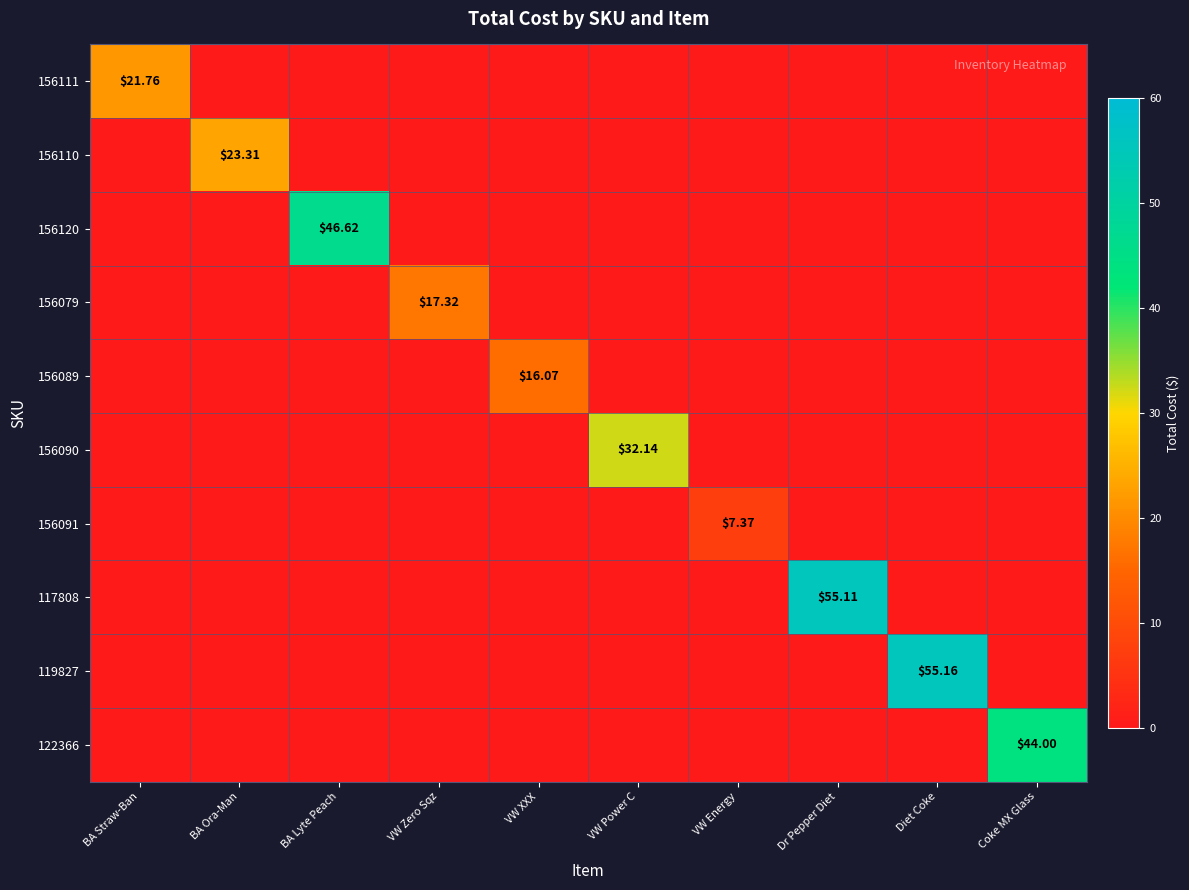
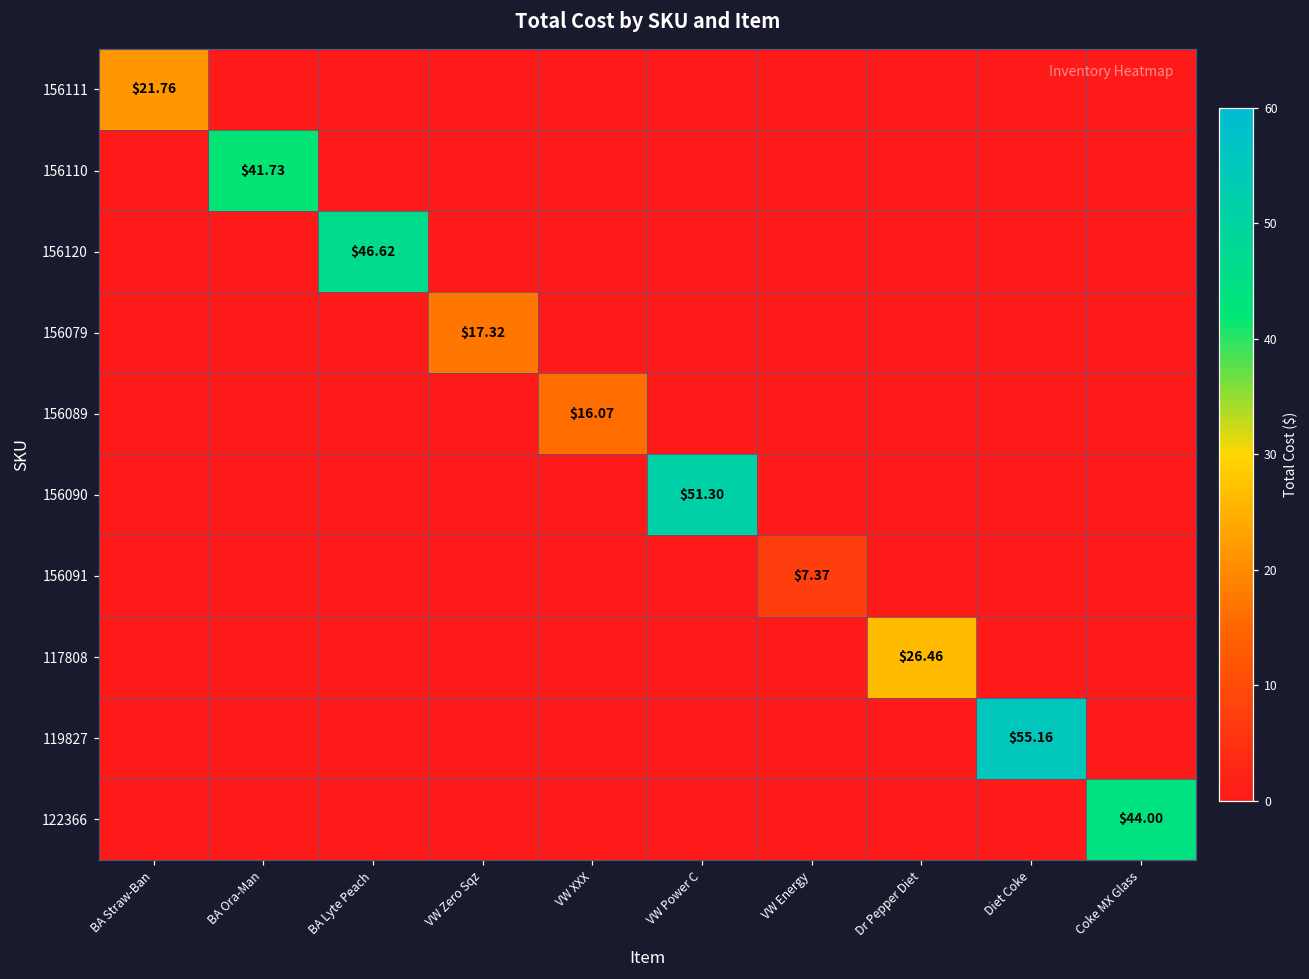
156110, BA Ora-Man: $23.31 -> $41.73
156090, VW Power C: $32.14 -> $51.30
117808, Dr Pepper Diet: $55.11 -> $26.46
